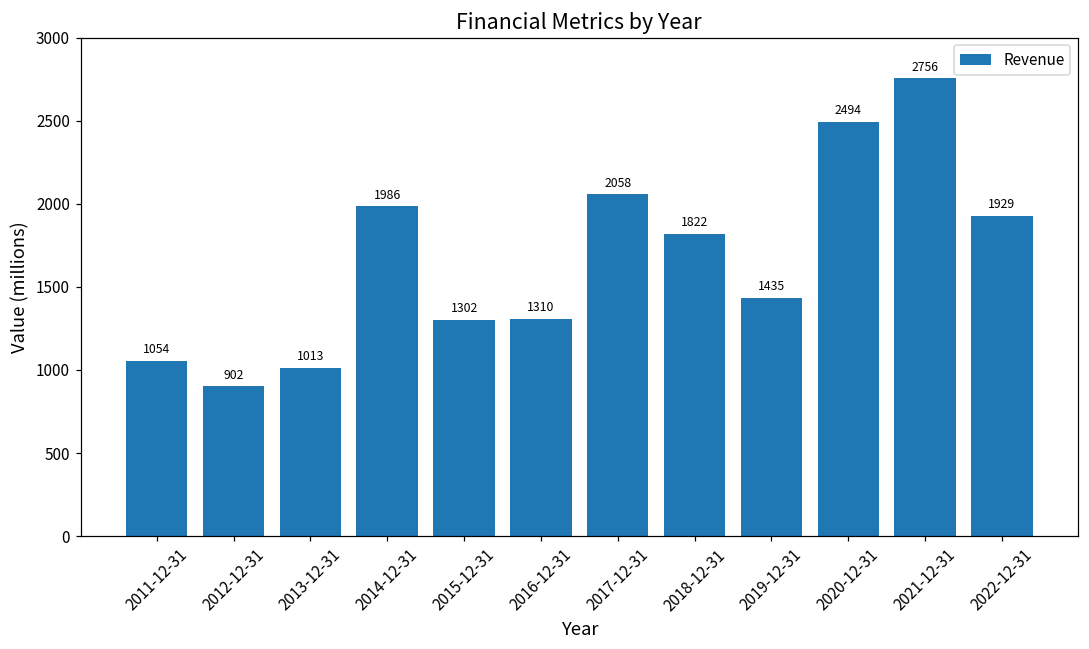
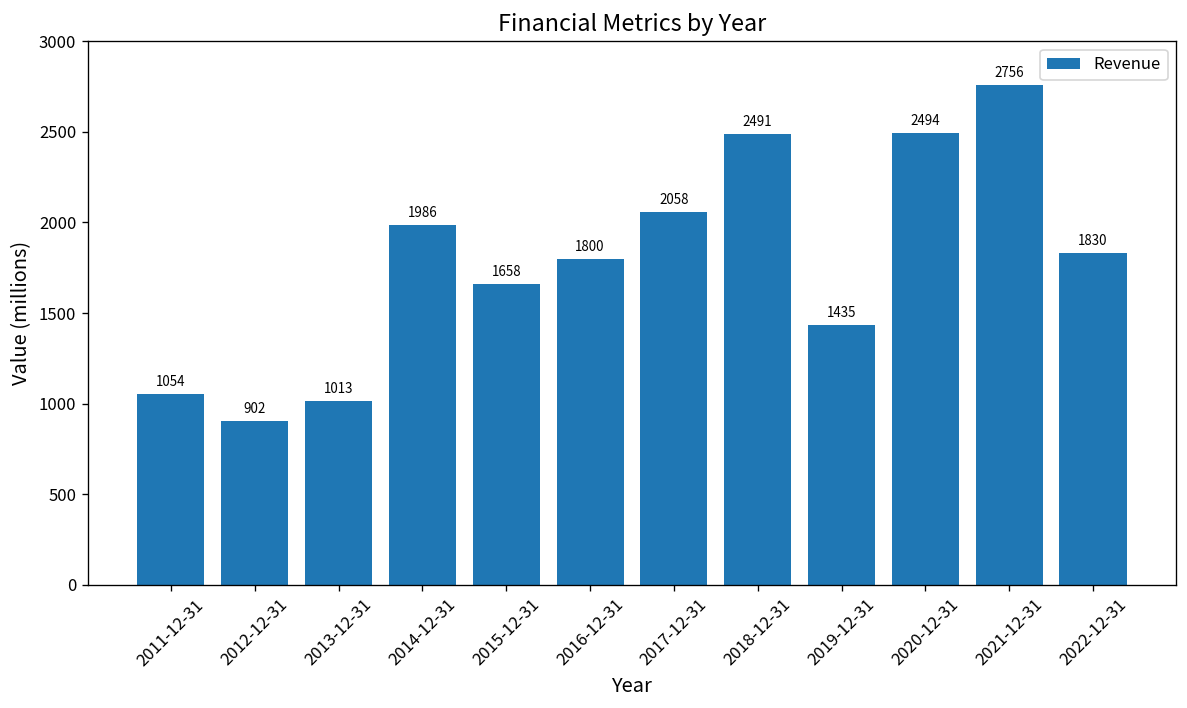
2015-12-31: 1302 -> 1658
2016-12-31: 1310 -> 1800
2018-12-31: 1822 -> 2491
2022-12-31: 1929 -> 1830
